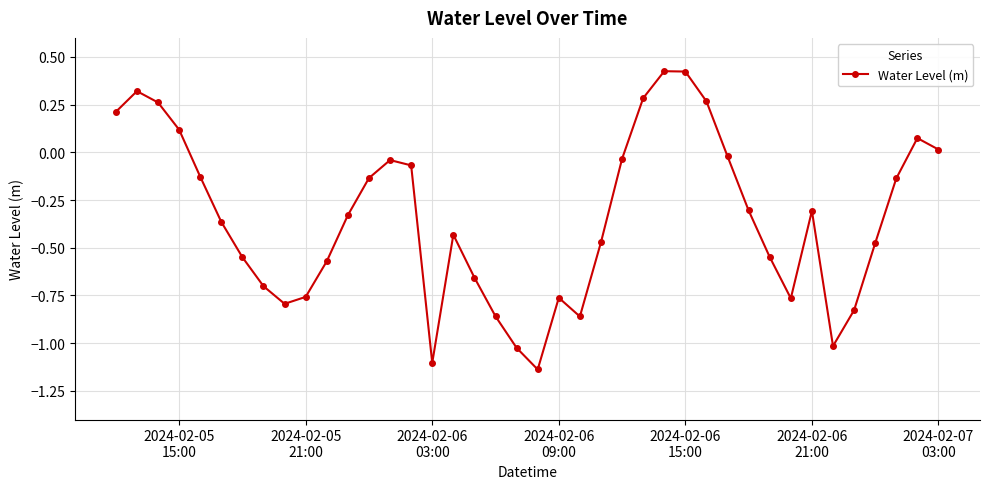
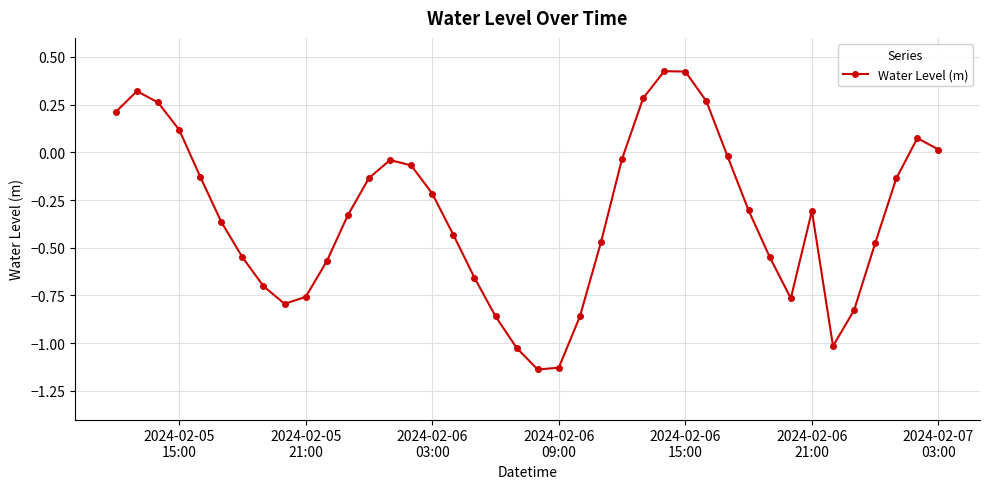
2024-02-06 03:00: -1.10 -> -0.22
2024-02-06 09:00: -0.76 -> -1.13
